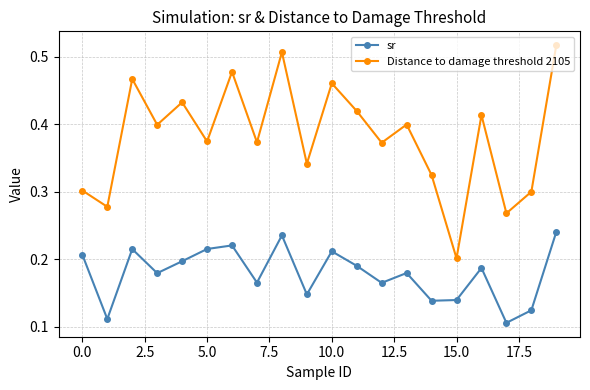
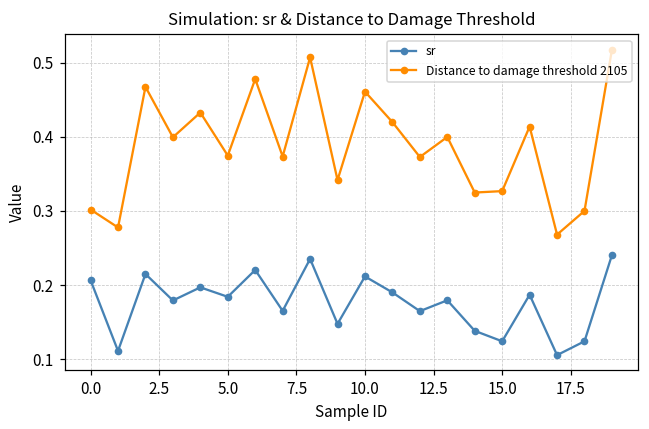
sr, 5.0: 0.22 -> 0.18
sr, 15.0: 0.14 -> 0.12
Distance to damage threshold 2105, 15.0: 0.20 -> 0.33
